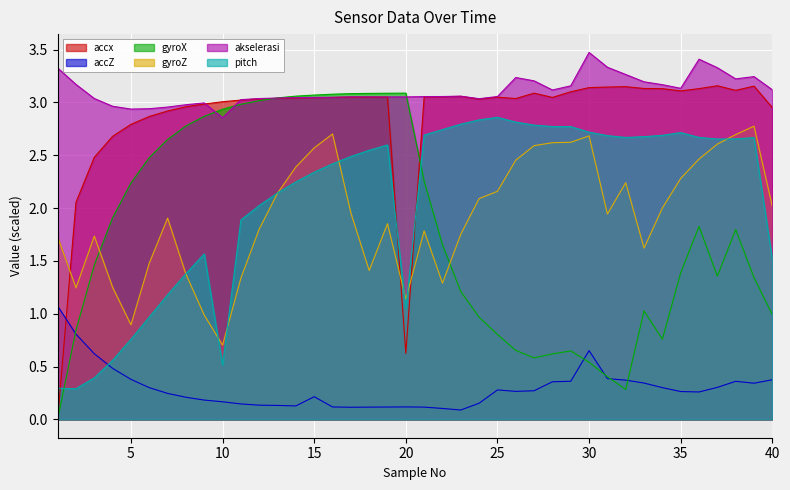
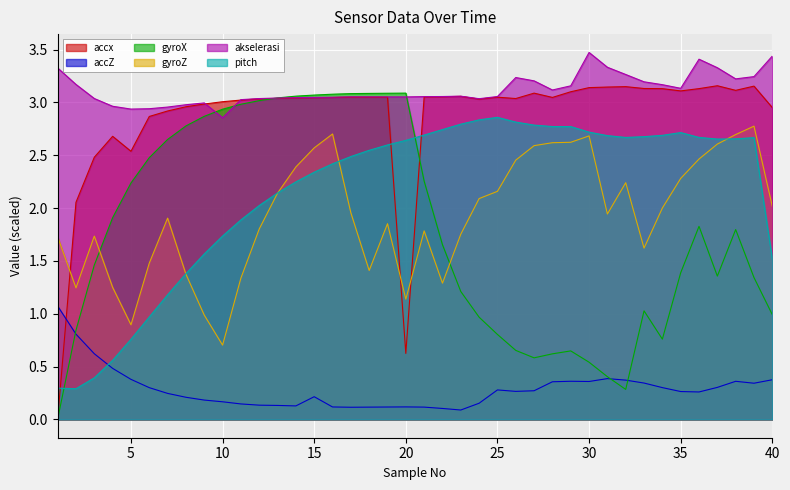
accx, 5: 2.79 -> 2.54
pitch, 10: 0.51 -> 1.74
pitch, 20: 1.05 -> 2.64
accZ, 30: 0.65 -> 0.36
akselerasi, 40: 3.12 -> 3.44
